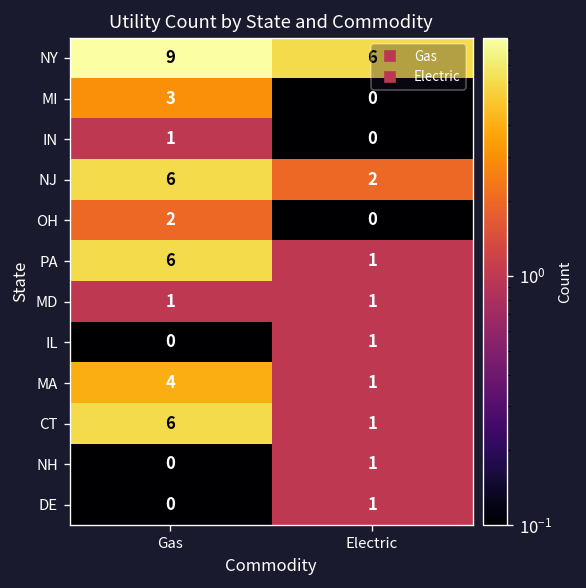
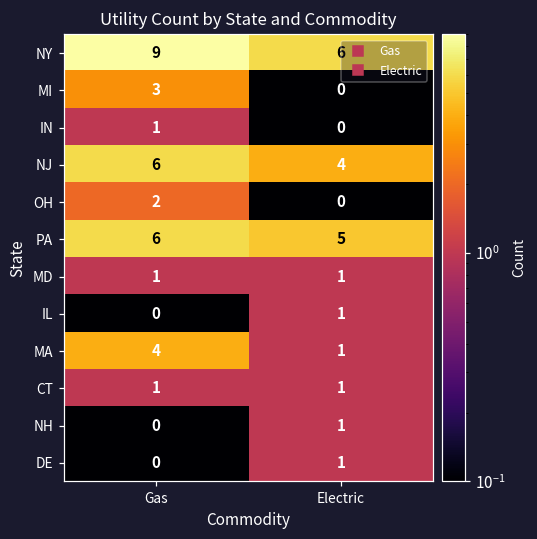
NJ, Electric: 2 -> 4
PA, Electric: 1 -> 5
CT, Gas: 6 -> 1
